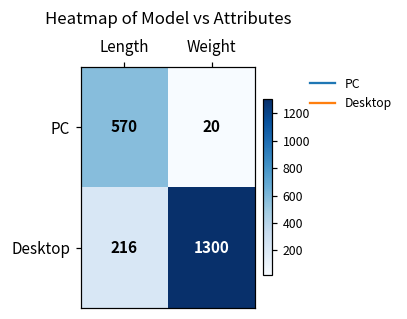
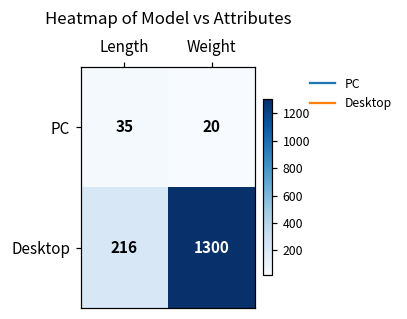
PC, Length: 570 -> 35
